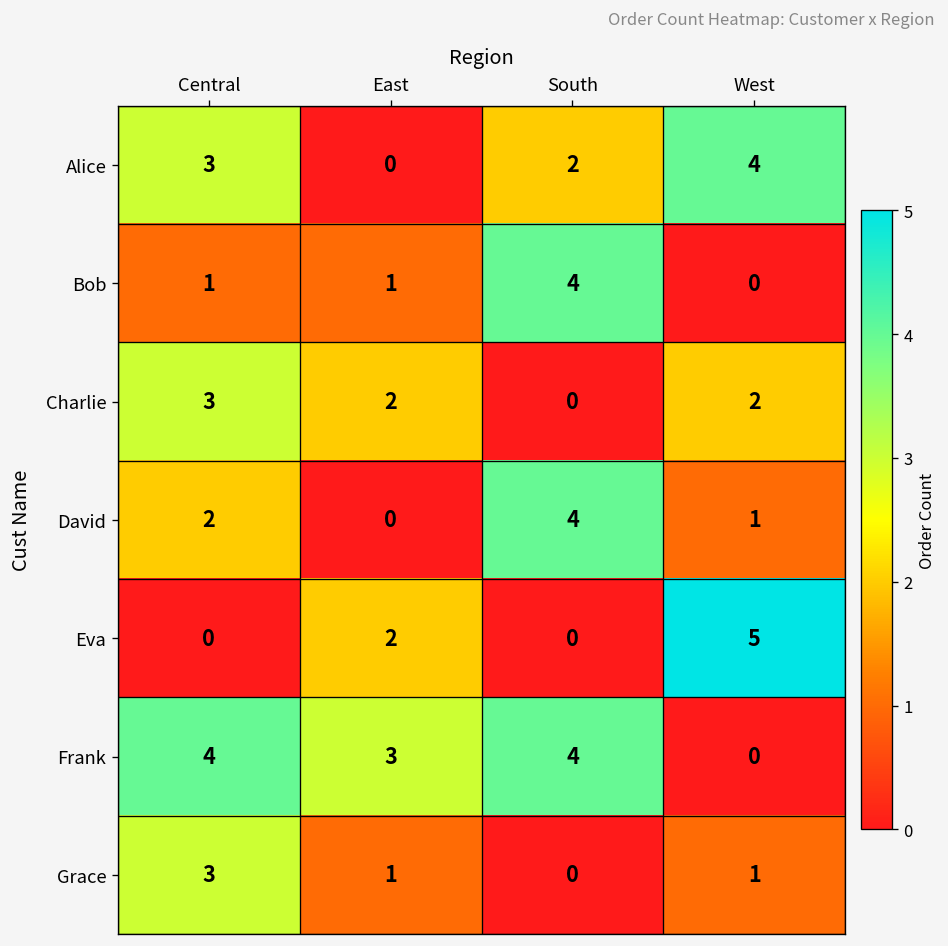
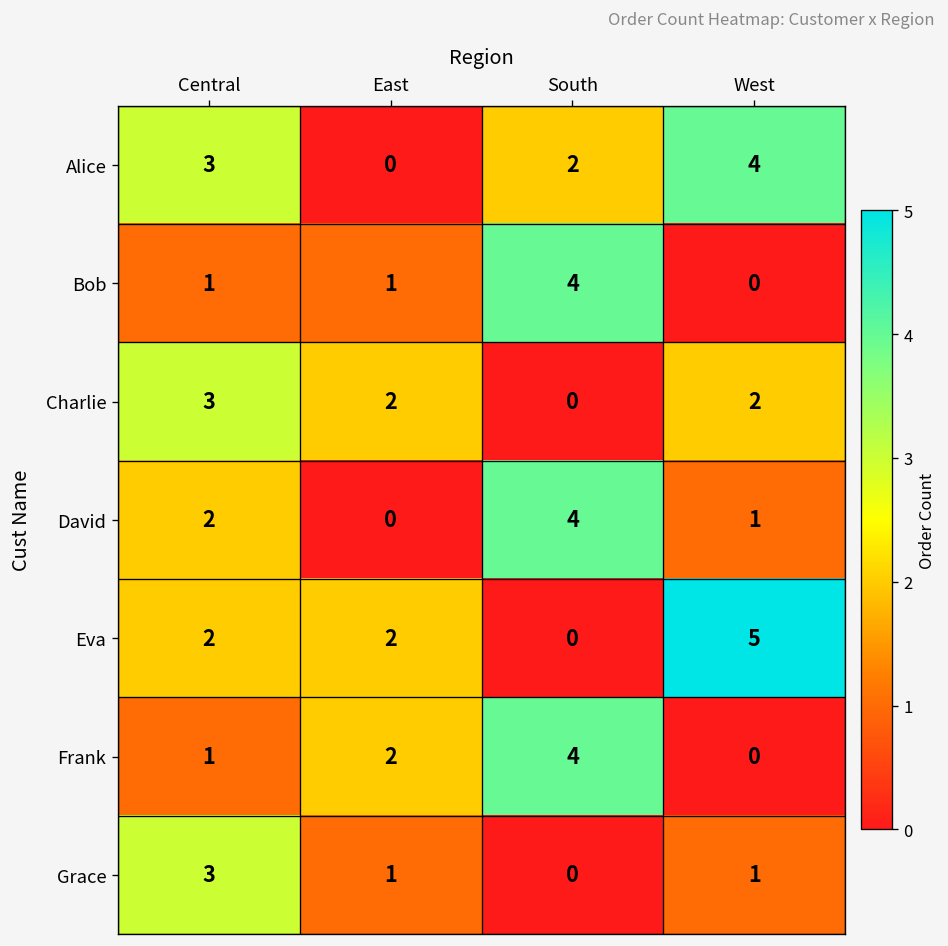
Eva, Central: 0 -> 2
Frank, Central: 4 -> 1
Frank, East: 3 -> 2
